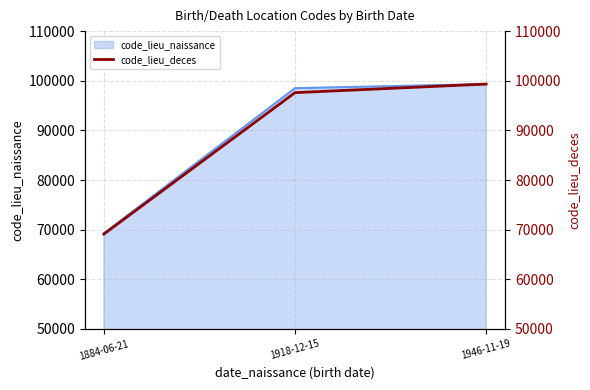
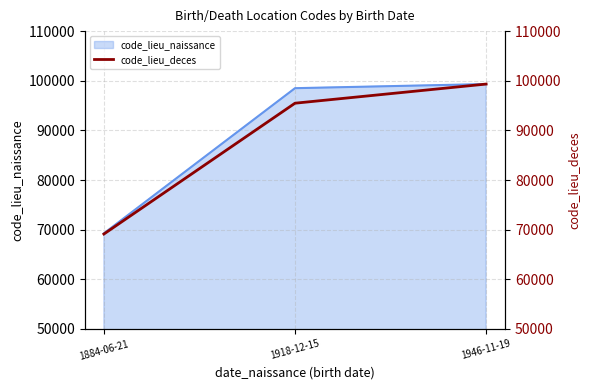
code_lieu_deces, 1918-12-15: 98000 -> 95000
